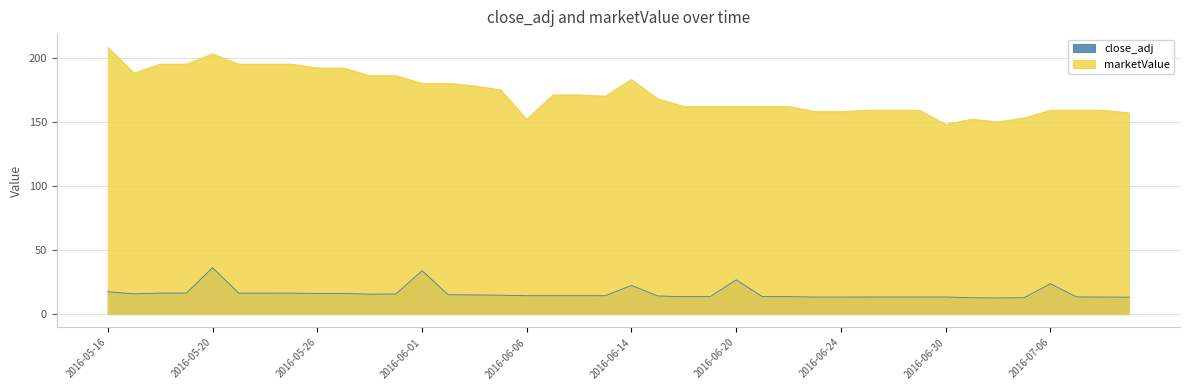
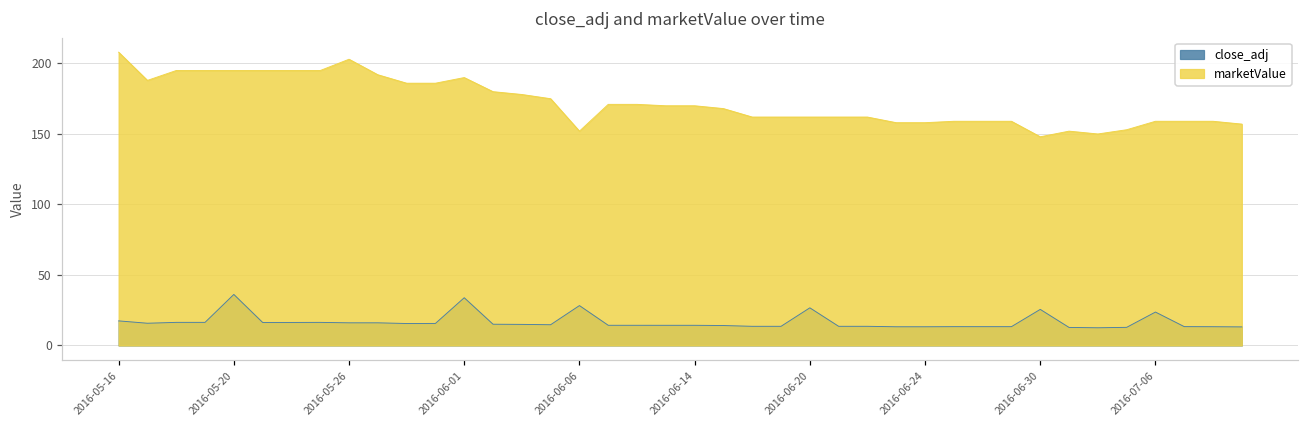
marketValue, 2016-05-20: 203 -> 195
marketValue, 2016-05-26: 192 -> 203
marketValue, 2016-06-01: 180 -> 190
close_adj, 2016-06-06: 14 -> 28
close_adj, 2016-06-14: 22 -> 14
marketValue, 2016-06-14: 183 -> 170
close_adj, 2016-06-30: 13 -> 26
